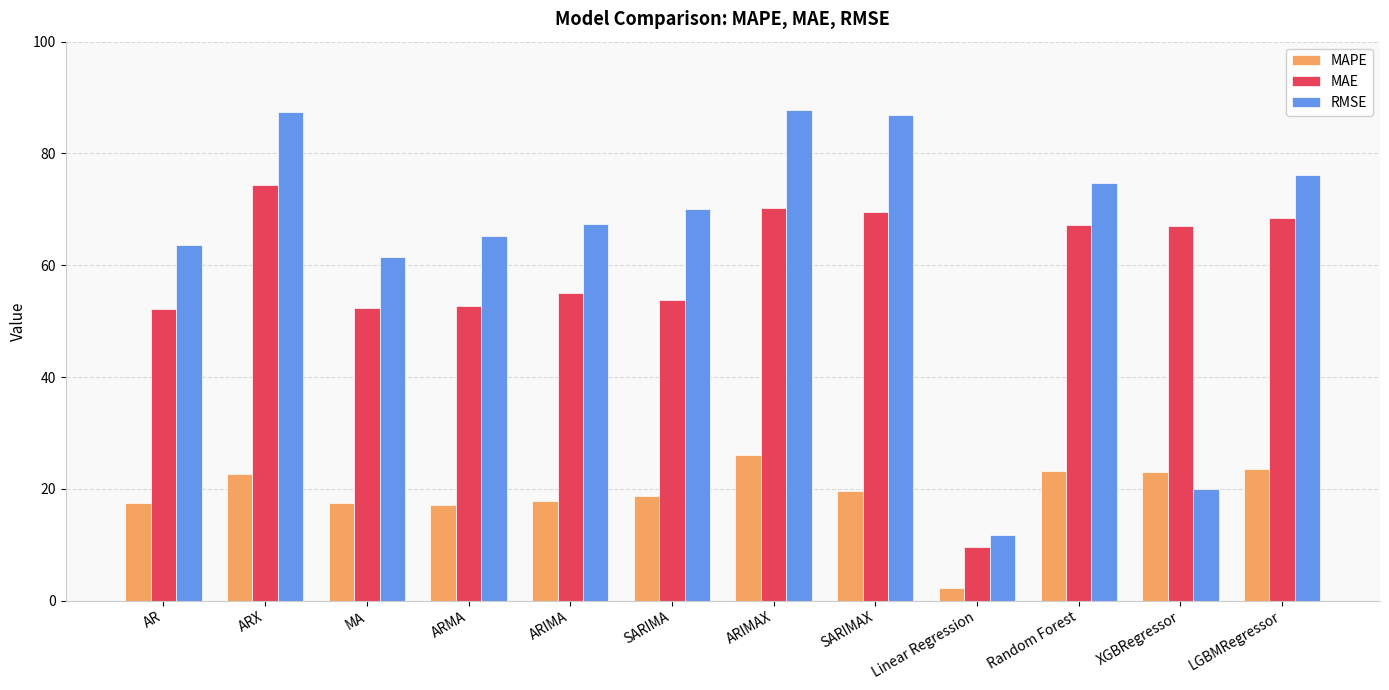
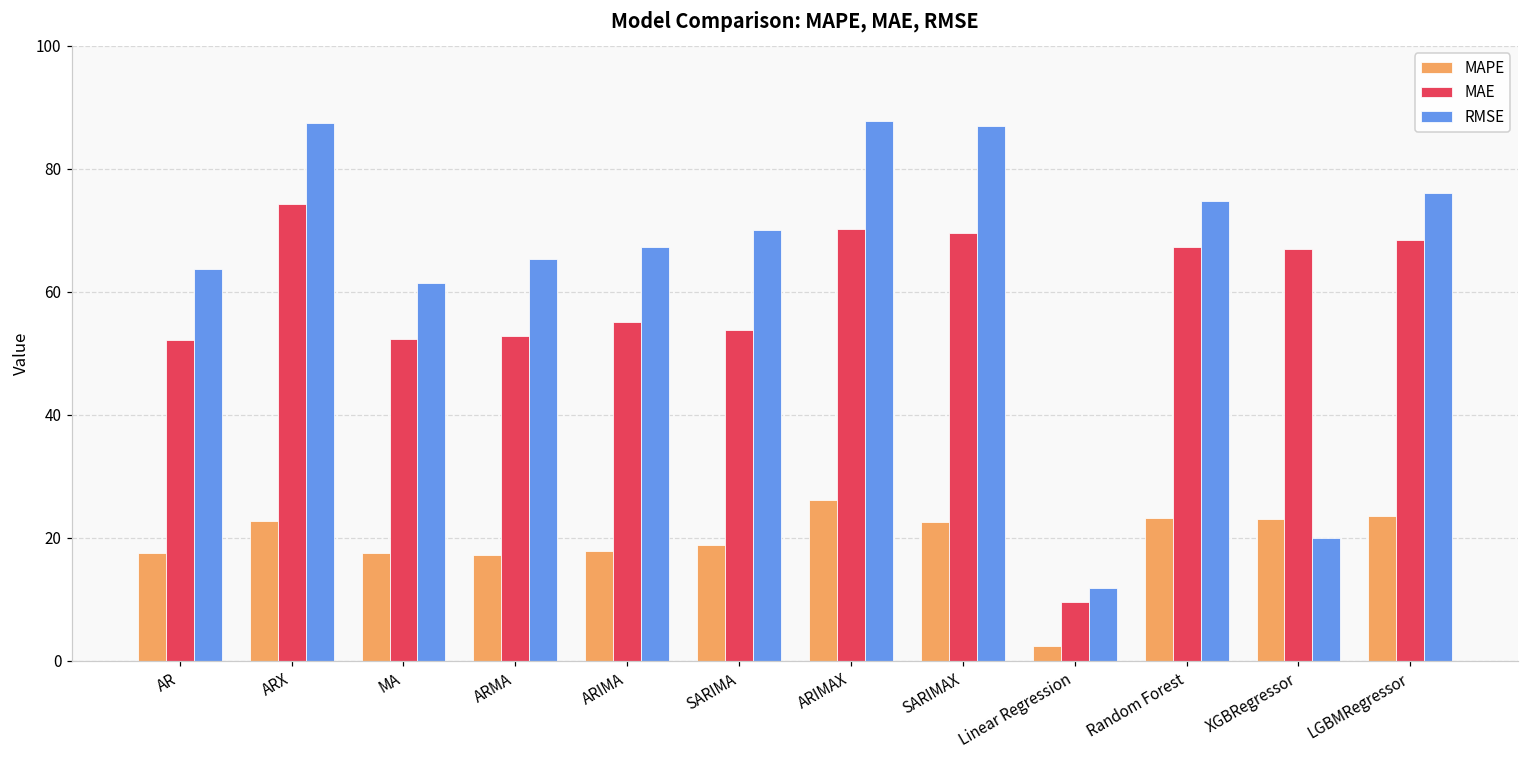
MAPE, SARIMAX: 20 -> 23
